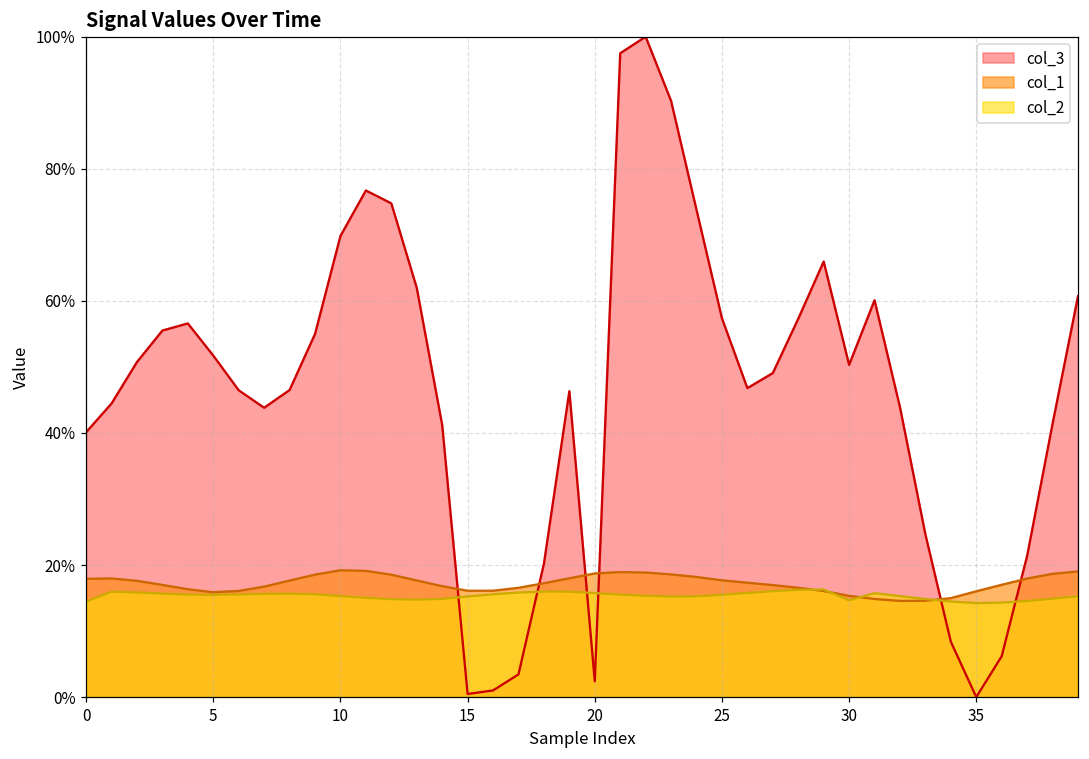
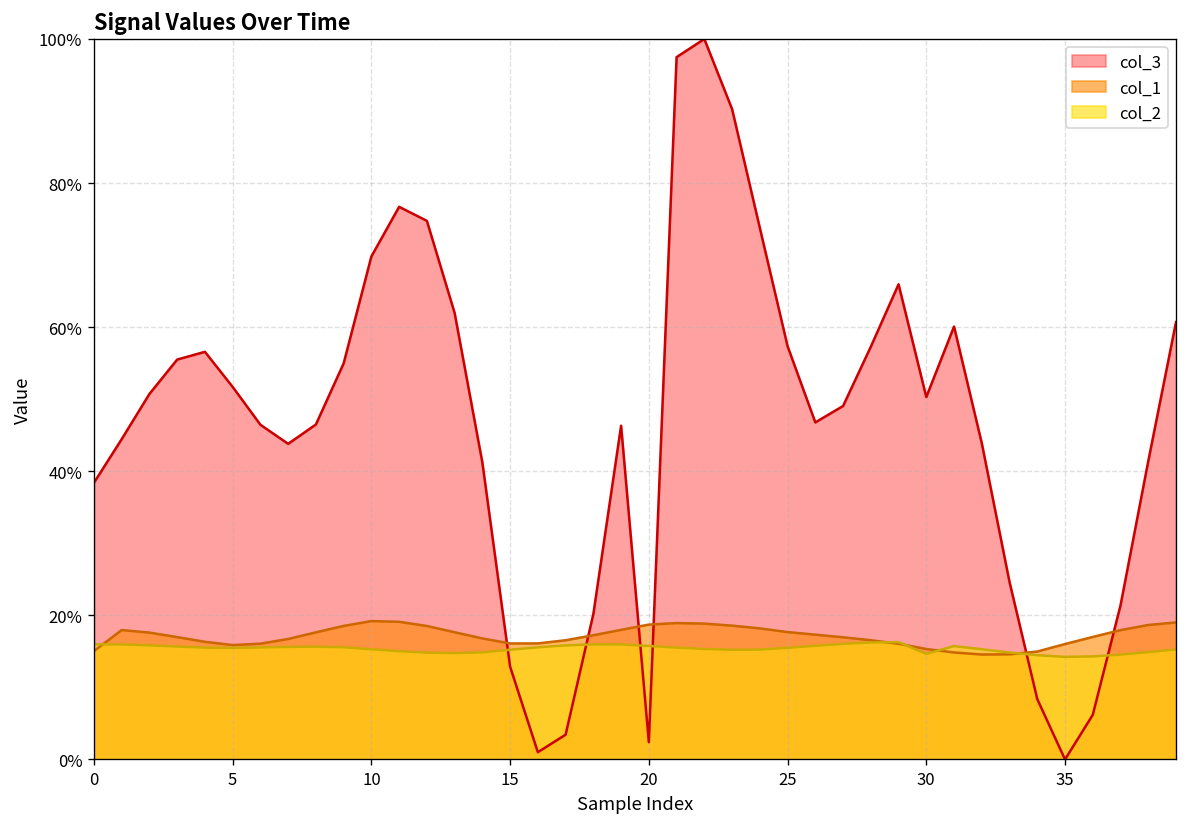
col_3, 0: 40% -> 38%
col_1, 0: 18% -> 15%
col_2, 0: 14% -> 16%
col_3, 15: 0% -> 13%
